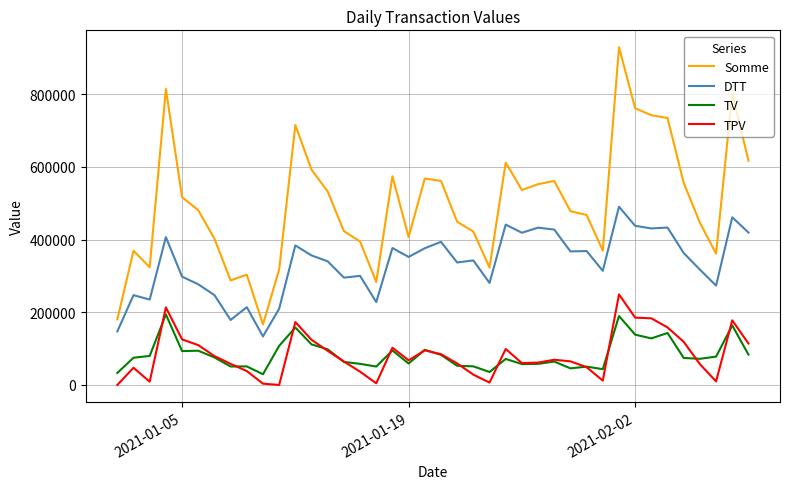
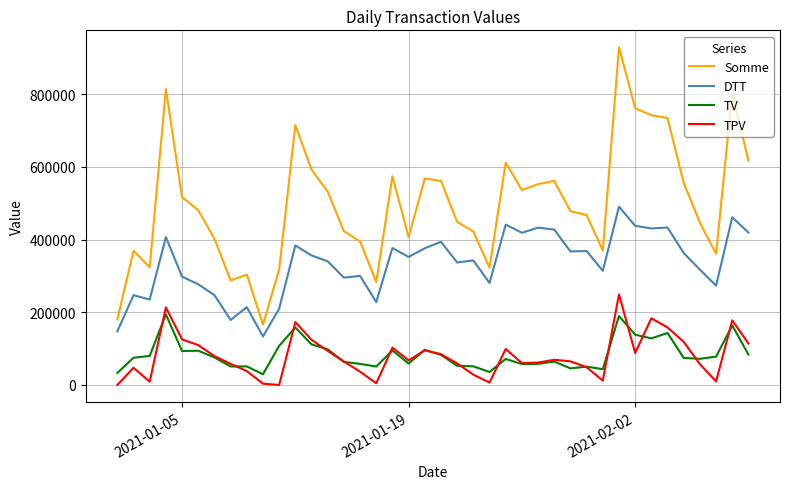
TPV, 2021-02-02: 190000 -> 90000
